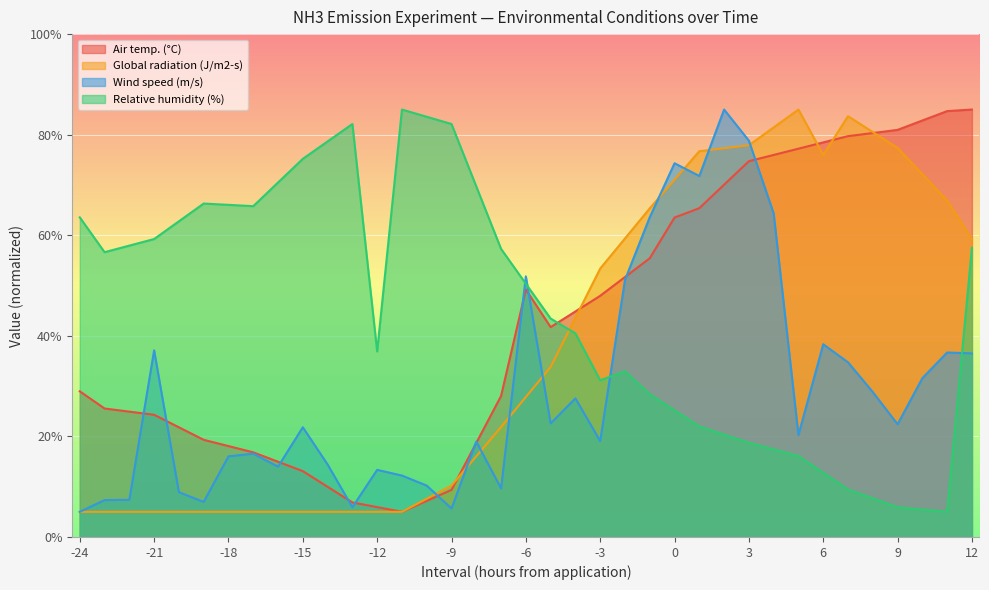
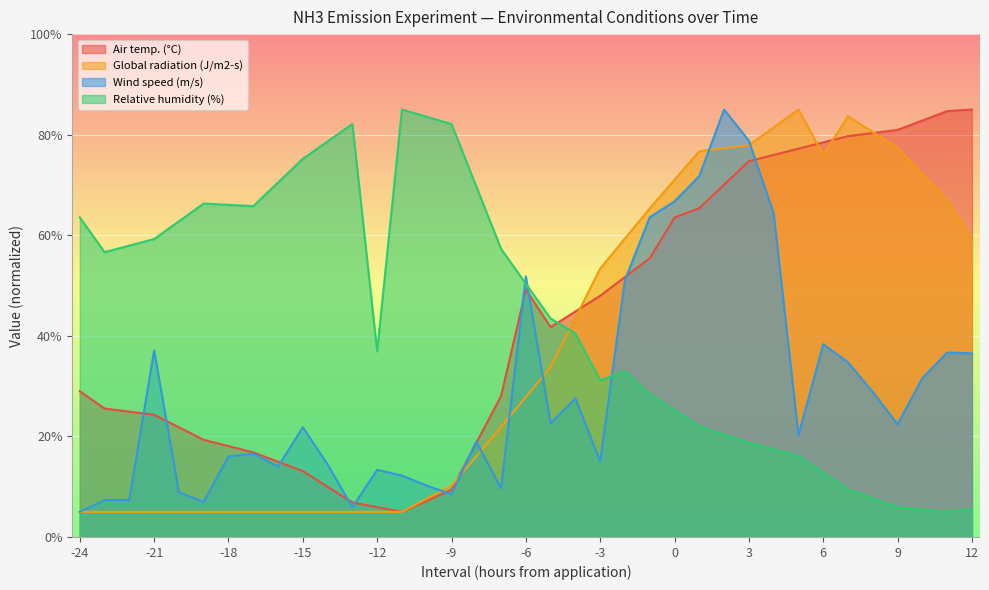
Wind speed (m/s), -9: 6% -> 8%
Wind speed (m/s), -3: 19% -> 15%
Wind speed (m/s), 0: 74% -> 67%
Relative humidity (%), 12: 57% -> 6%
